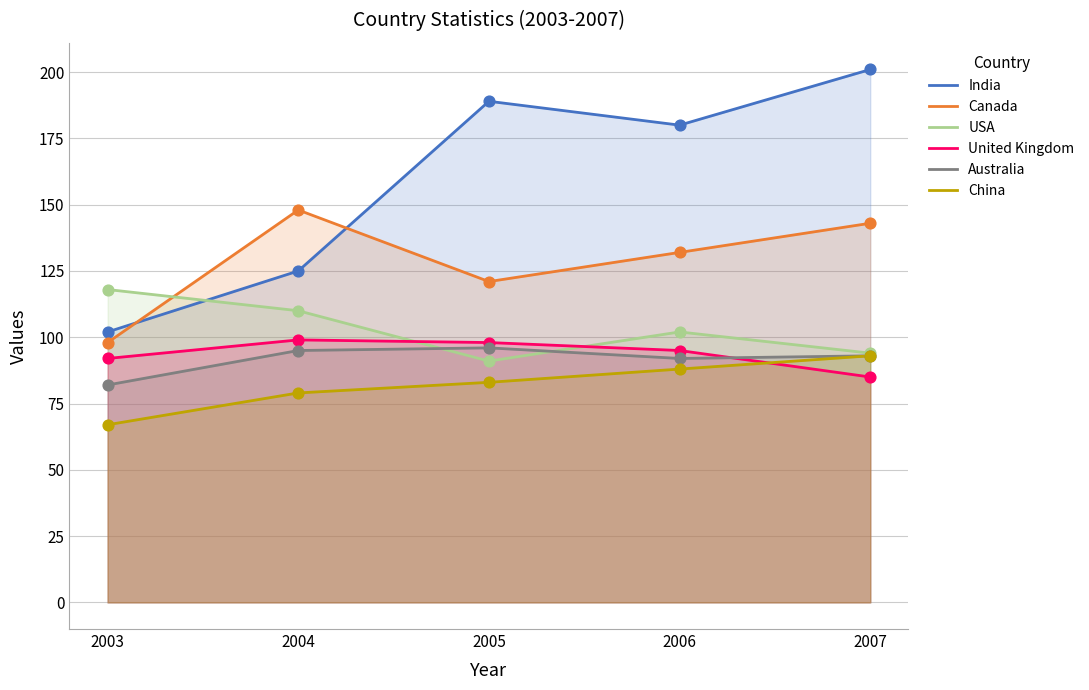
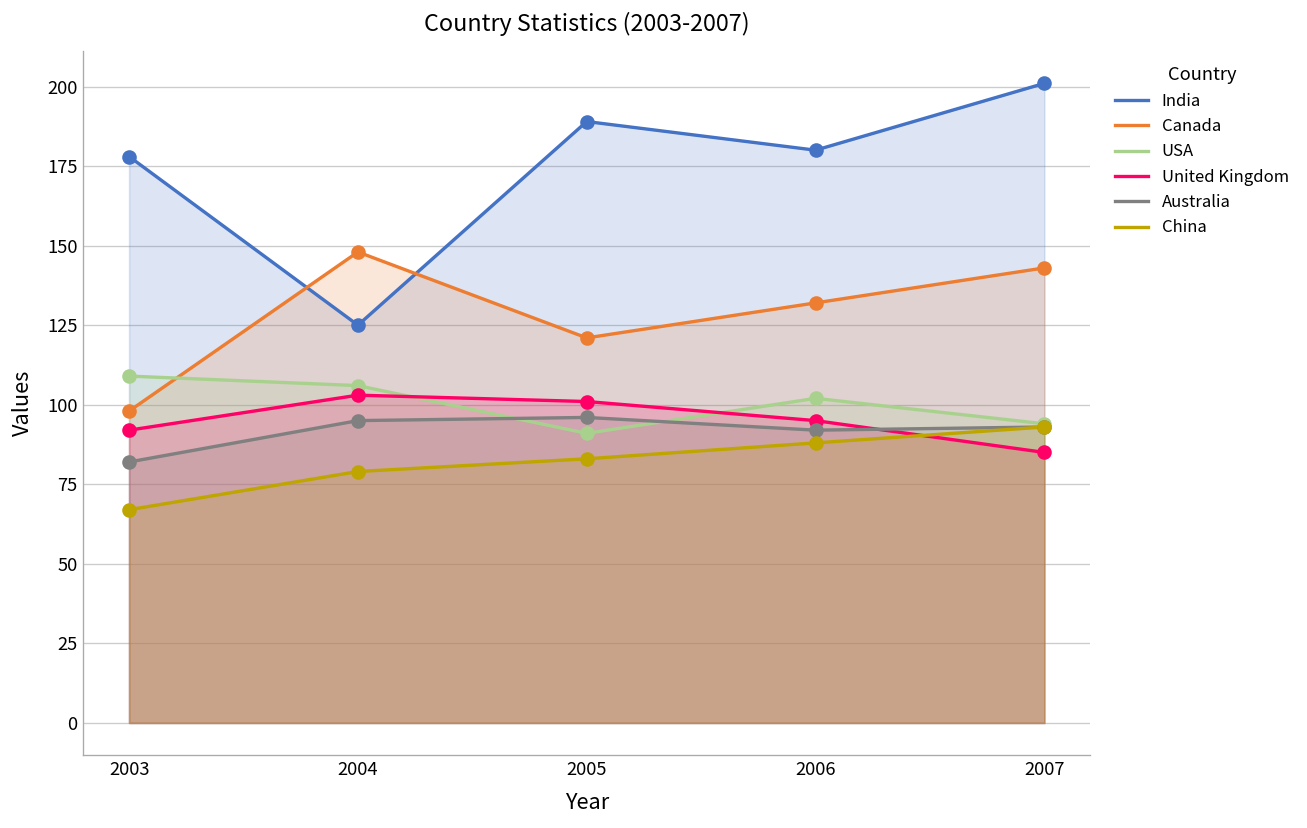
India, 2003: 102 -> 178
USA, 2003: 118 -> 109
USA, 2004: 110 -> 106
United Kingdom, 2004: 99 -> 103
United Kingdom, 2005: 98 -> 101
